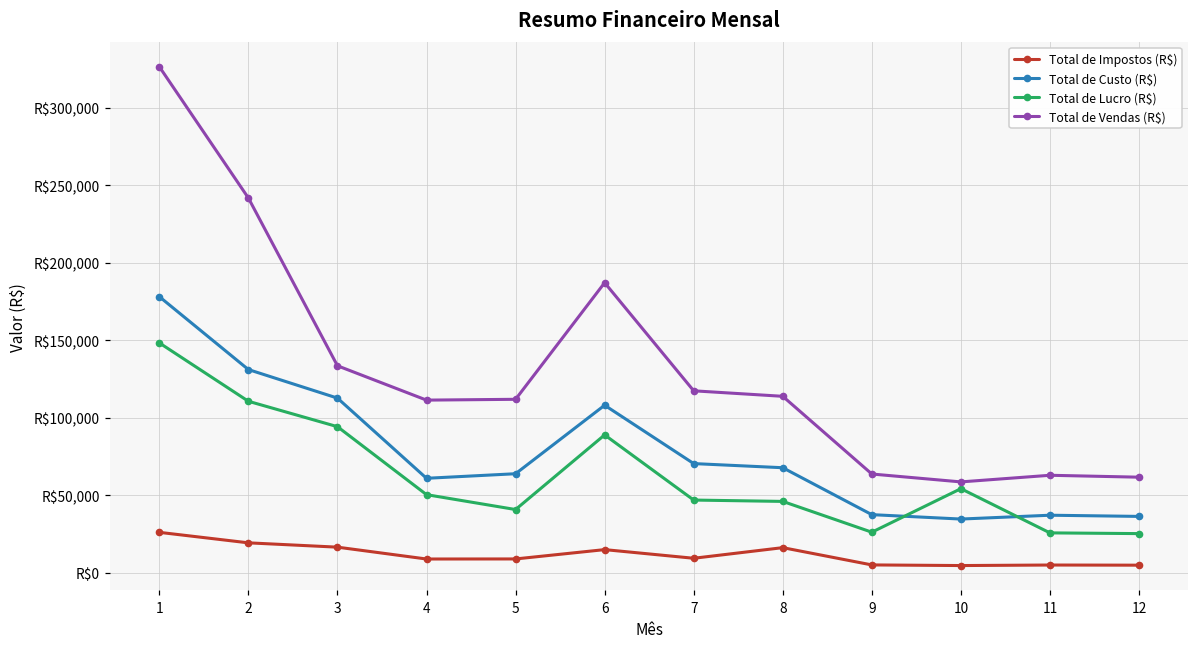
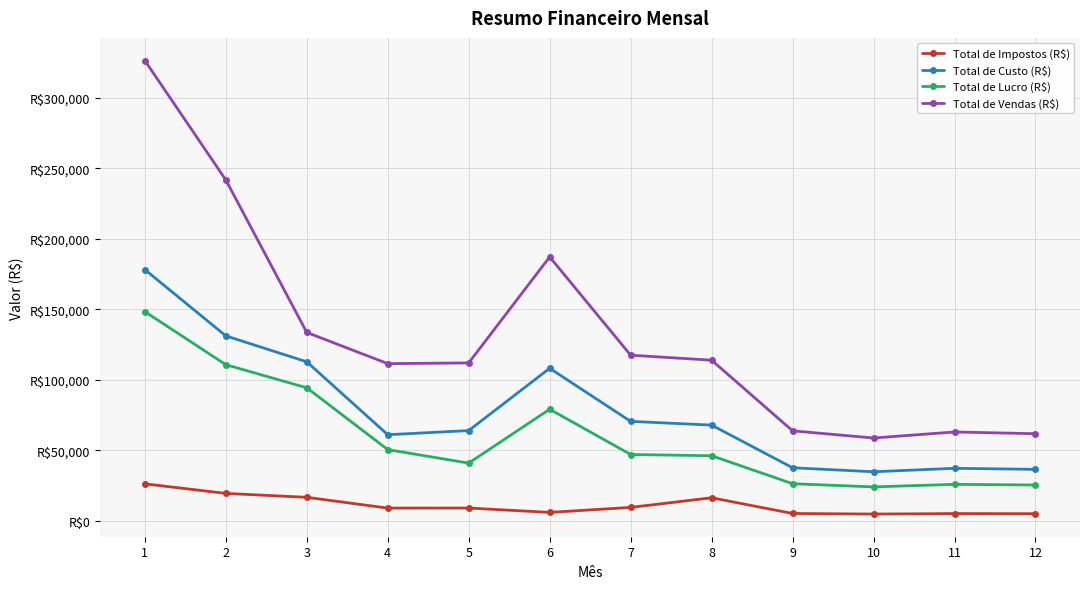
Total de Impostos (R$), 6: R$15,000 -> R$6,000
Total de Lucro (R$), 6: R$89,000 -> R$79,000
Total de Lucro (R$), 10: R$54,000 -> R$24,000
